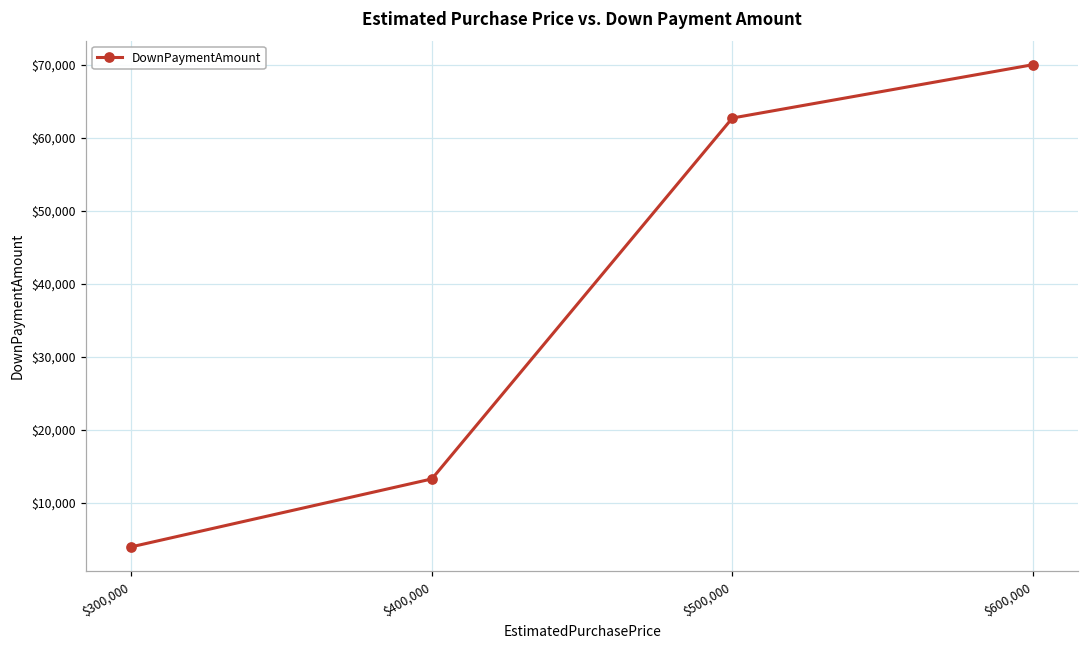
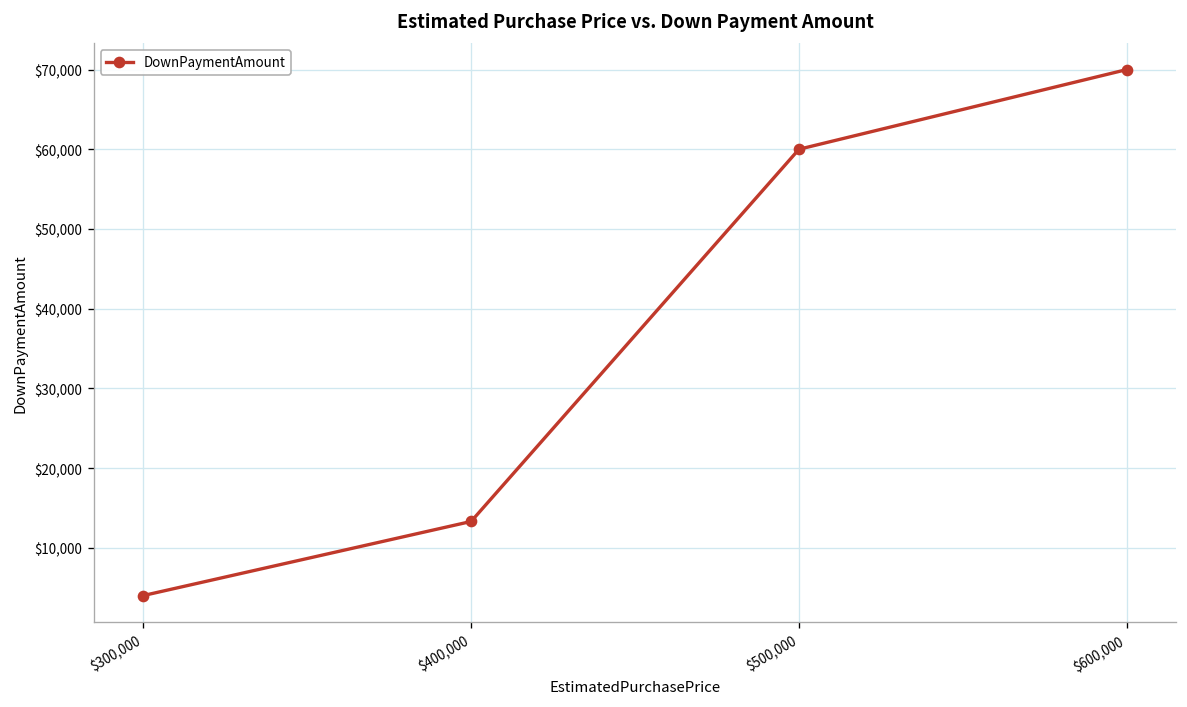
$500,000: $63,000 -> $60,000
